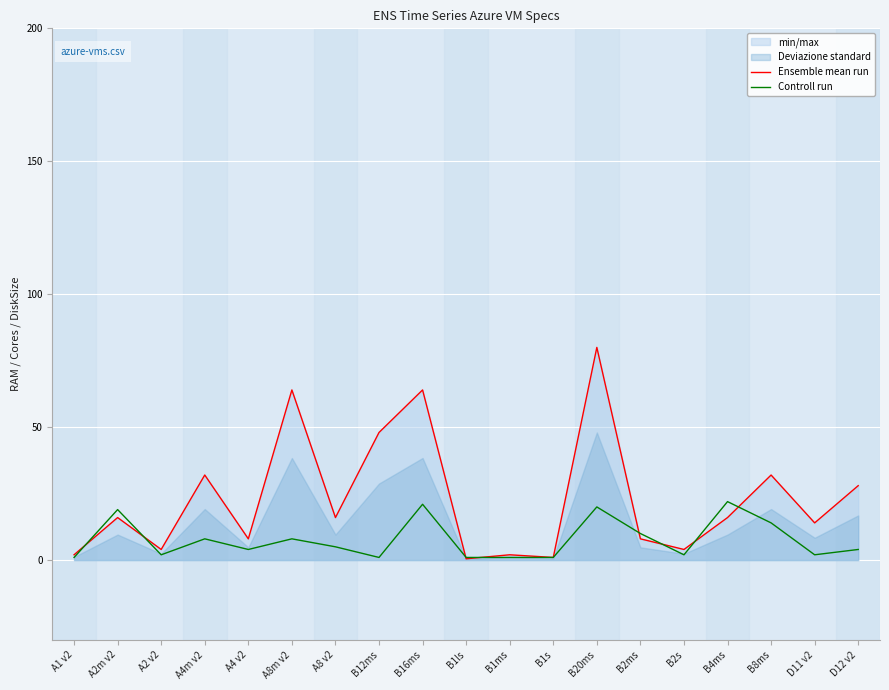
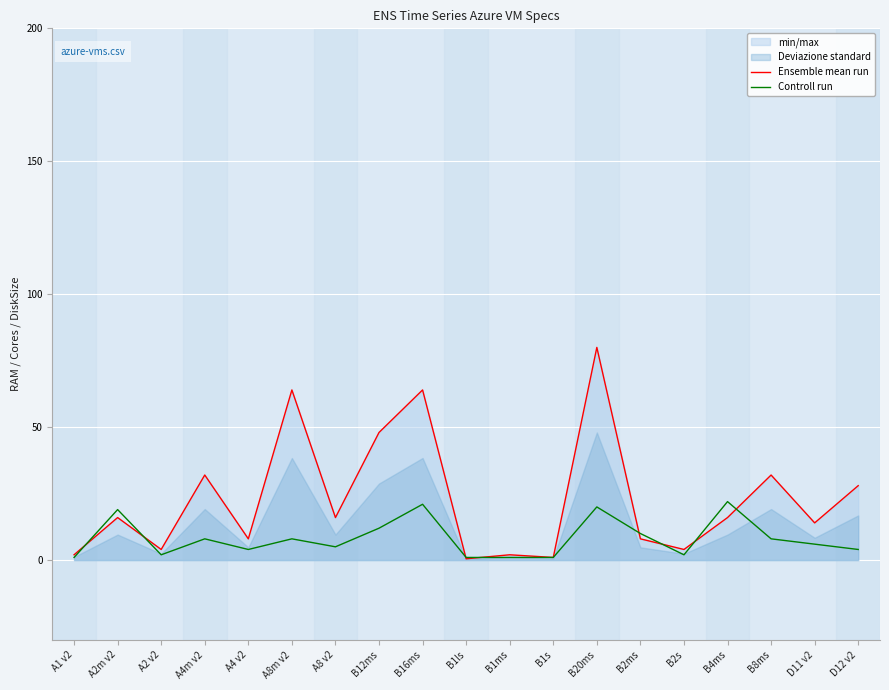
Controll run, B12ms: 1 -> 12
Controll run, B8ms: 14 -> 8
Controll run, D11 v2: 2 -> 6
